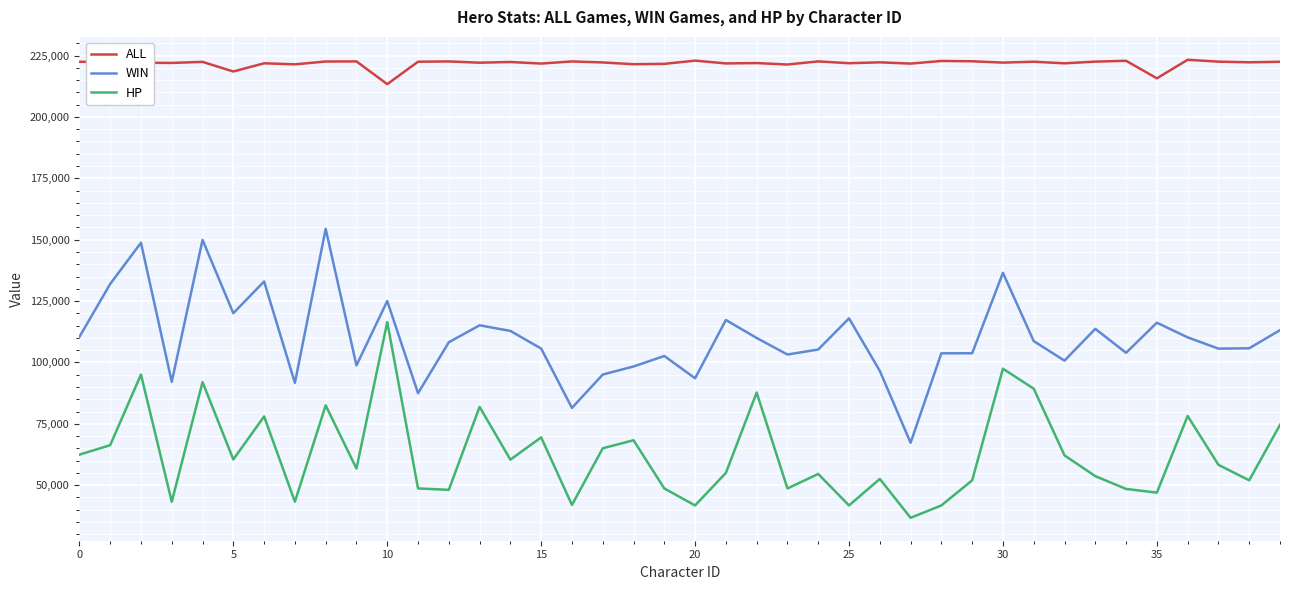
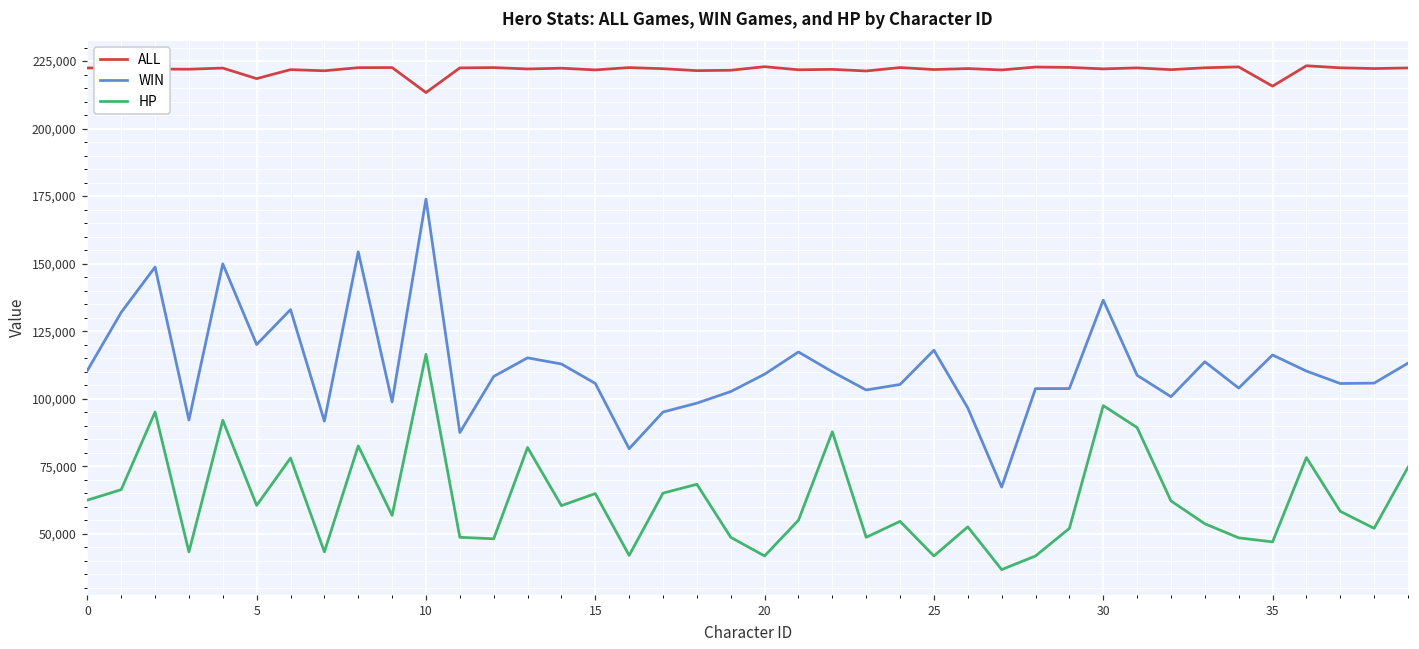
WIN, 10: 125,000 -> 174,000
HP, 15: 69,000 -> 65,000
WIN, 20: 94,000 -> 109,000
